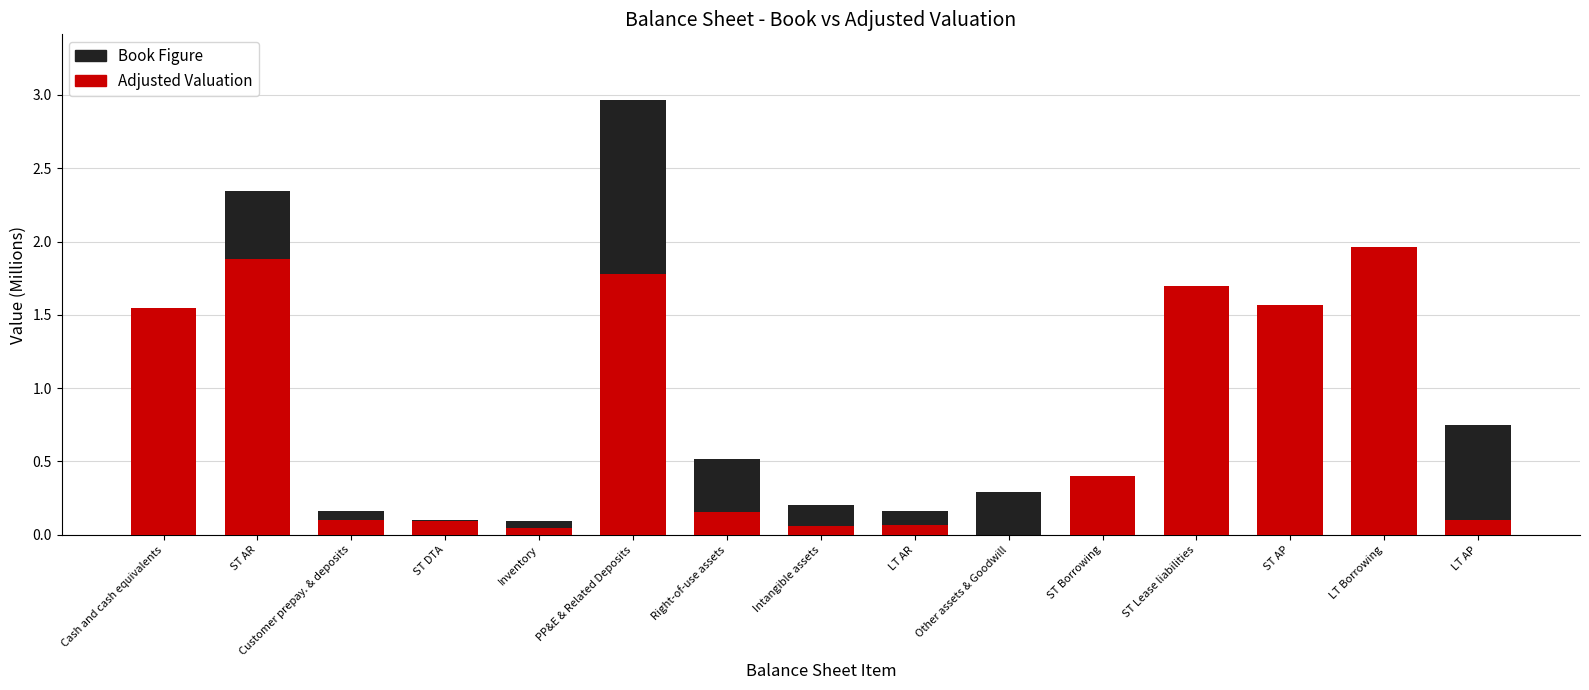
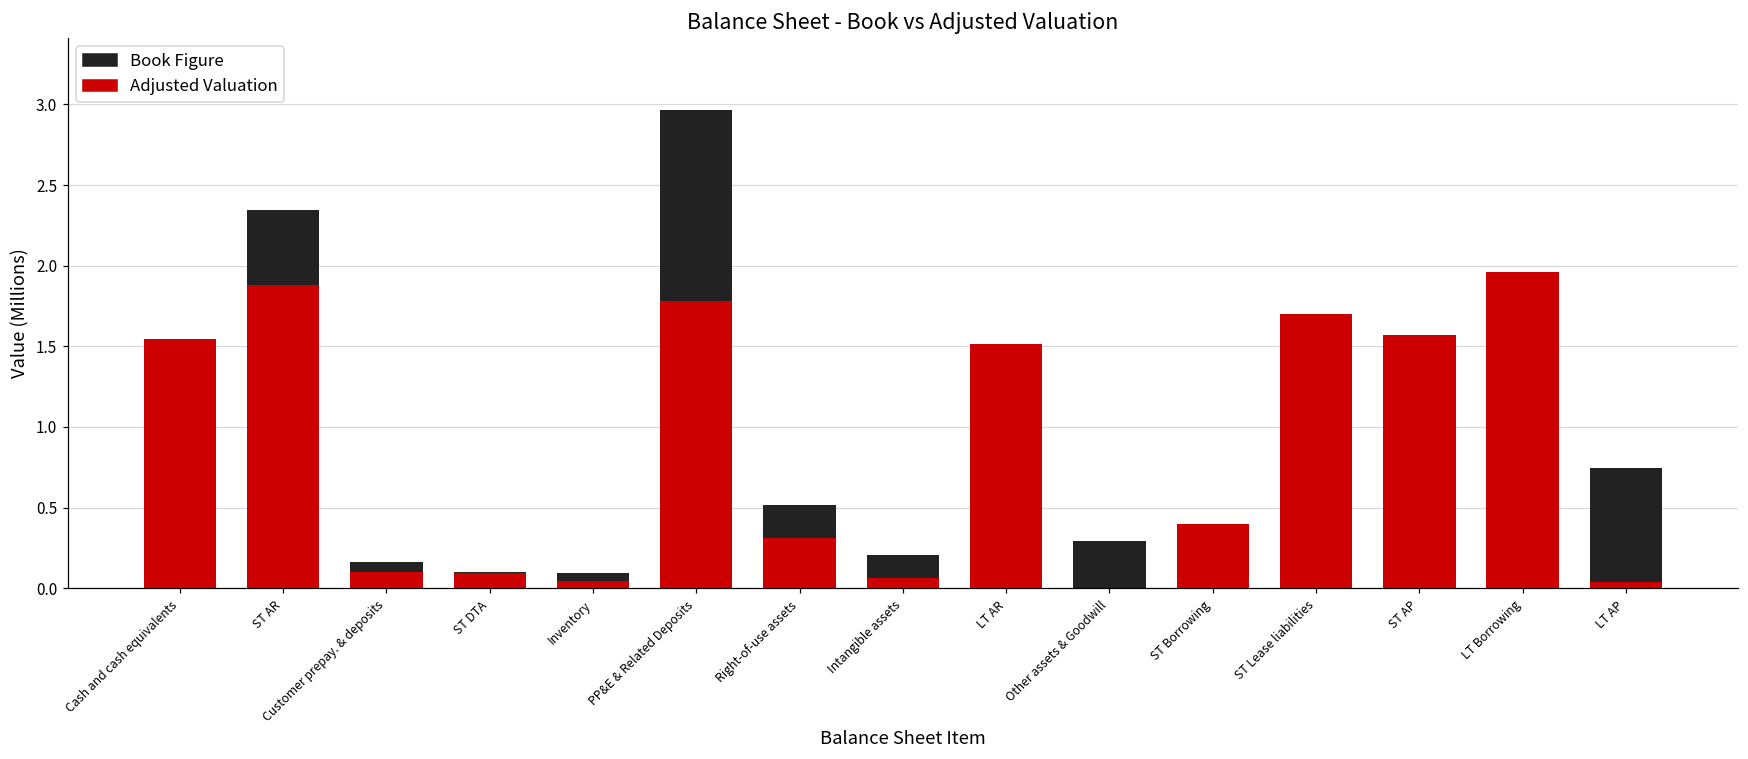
Adjusted Valuation, Right-of-use assets: 0.15 -> 0.31
Adjusted Valuation, LT AR: 0.06 -> 1.51
Adjusted Valuation, LT AP: 0.10 -> 0.04
